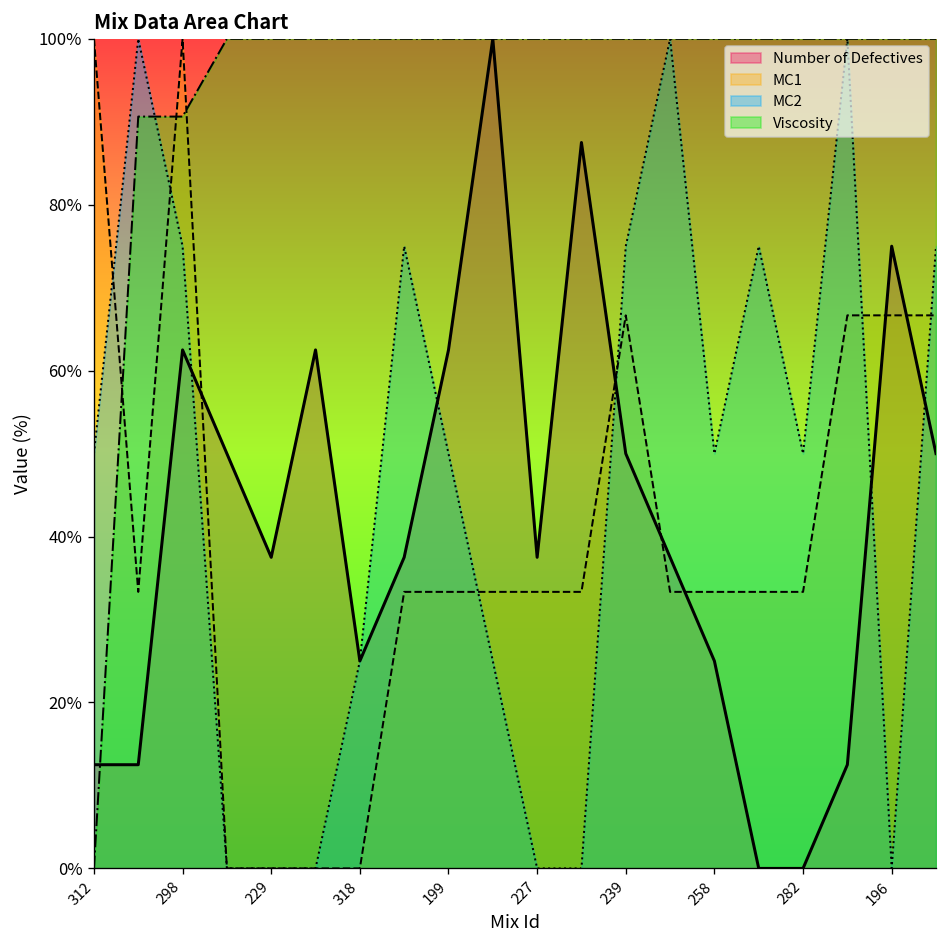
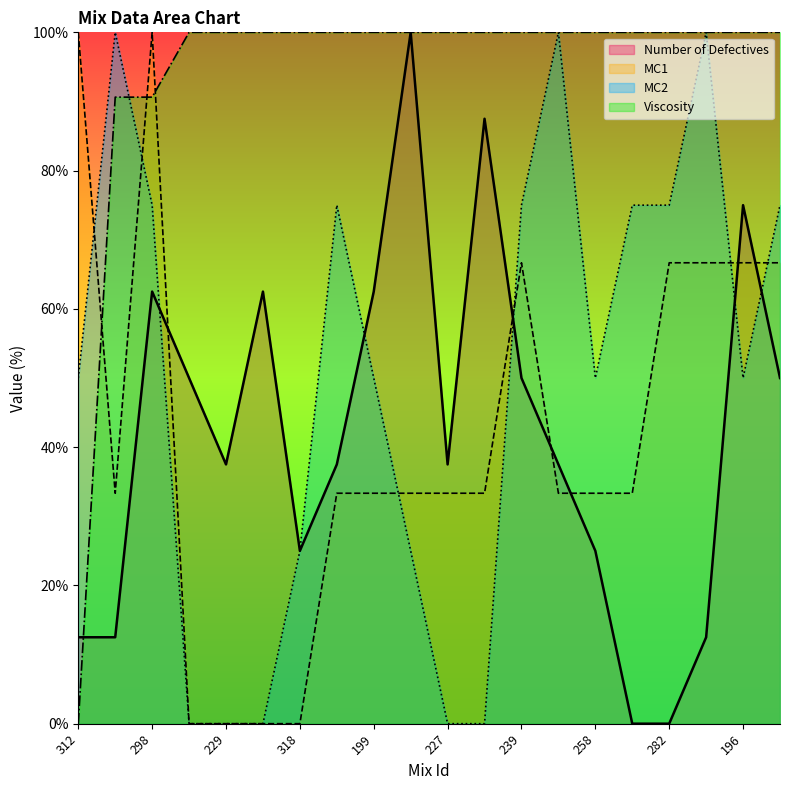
MC1, 282: 33% -> 67%
MC2, 282: 50% -> 75%
MC2, 196: 0% -> 50%
